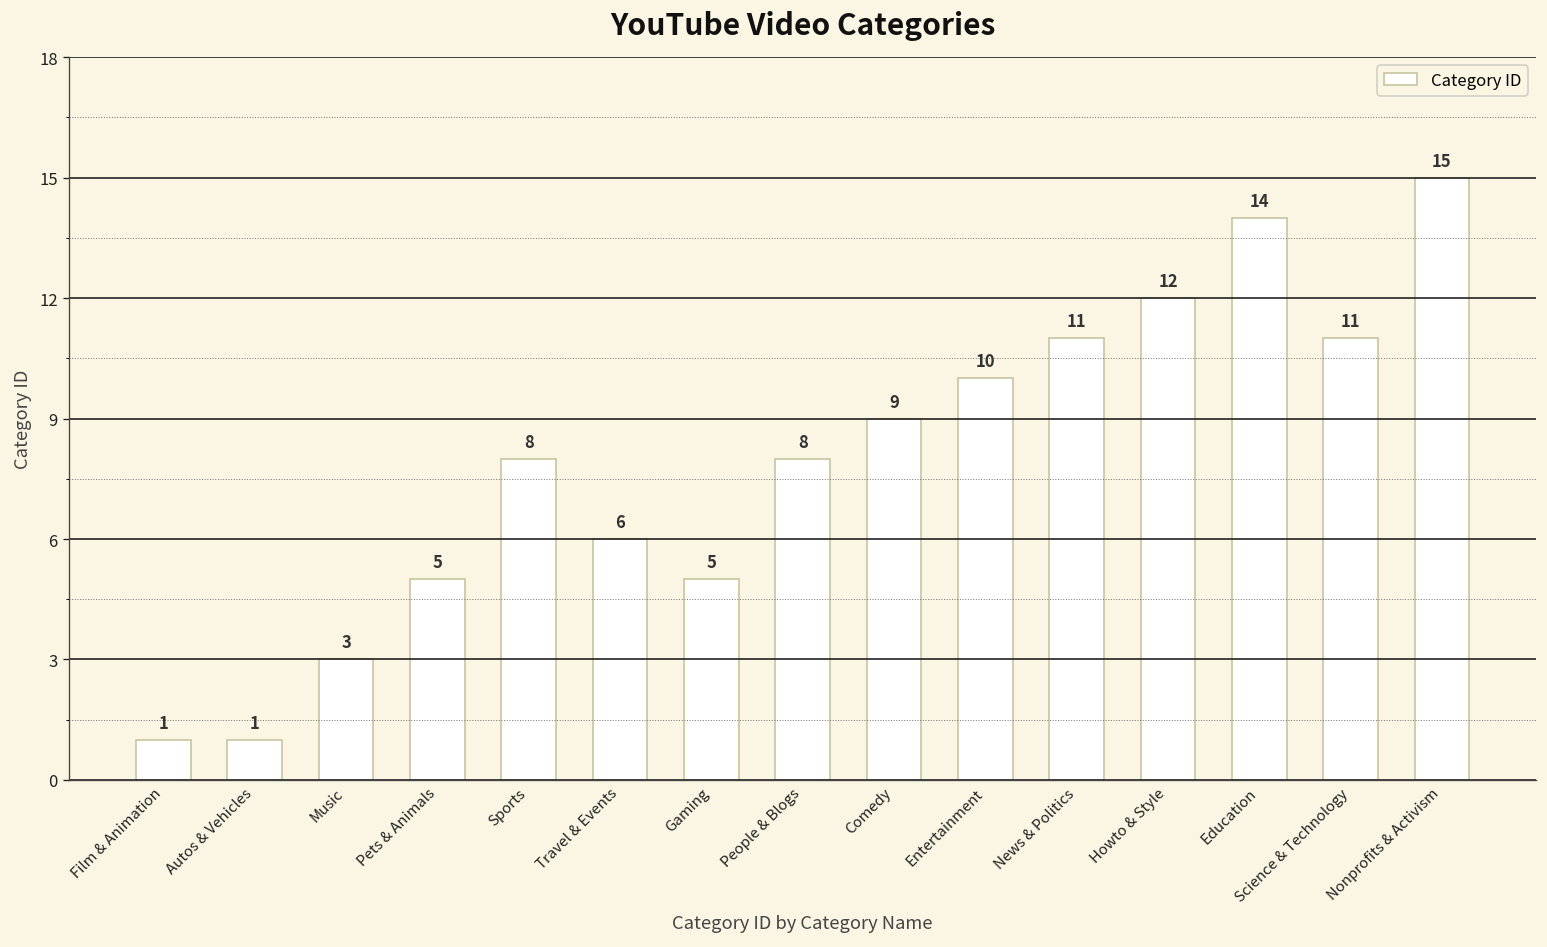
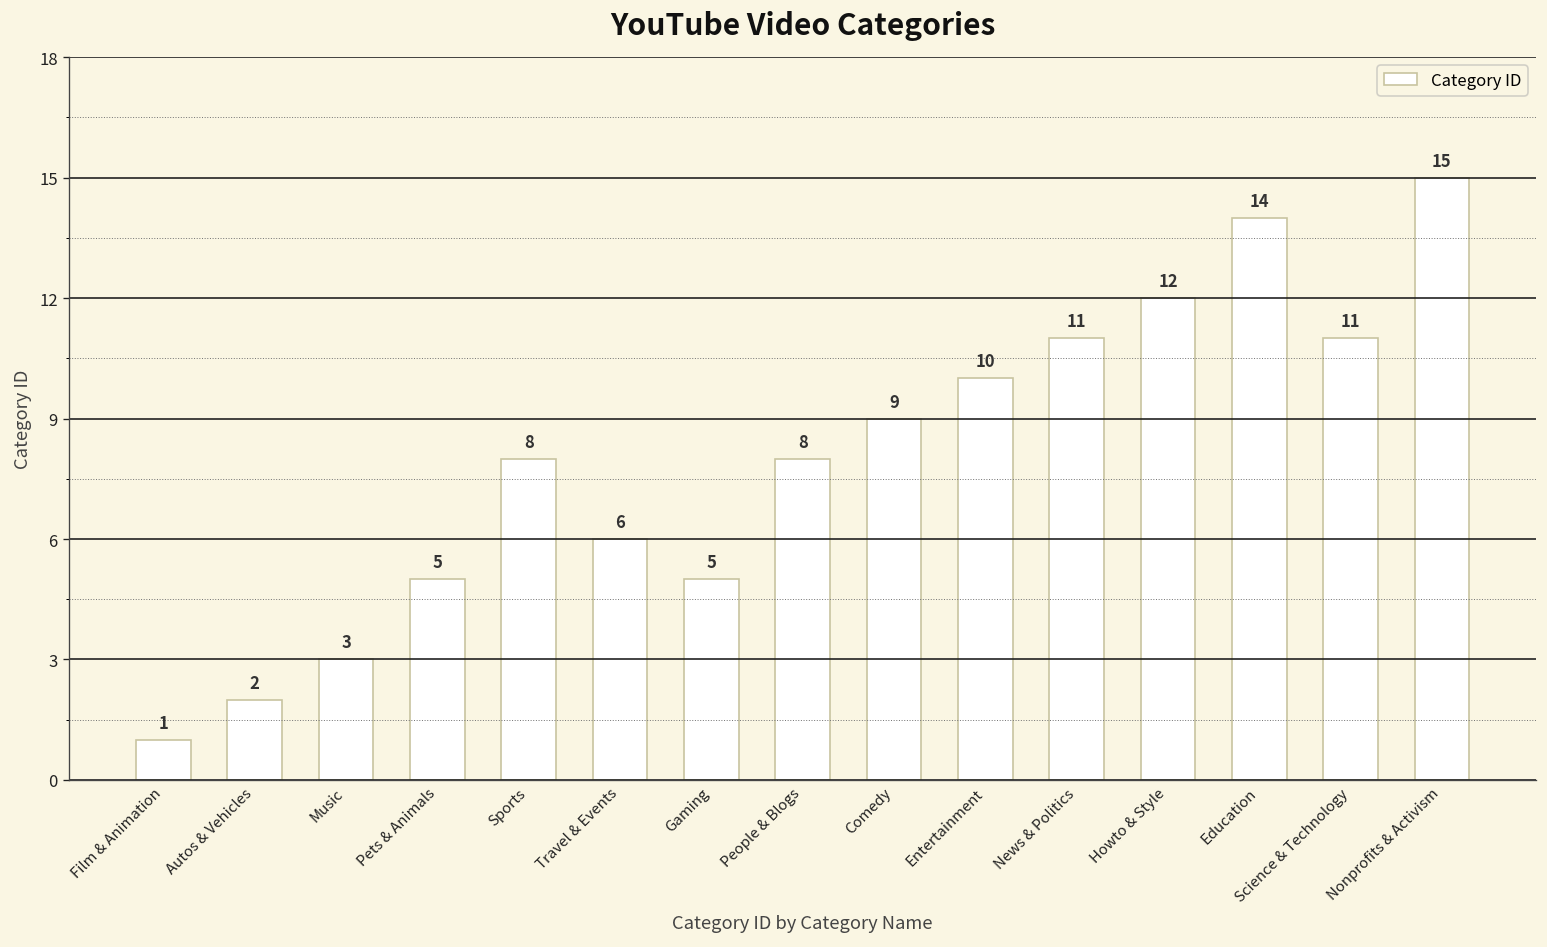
Autos & Vehicles: 1 -> 2
